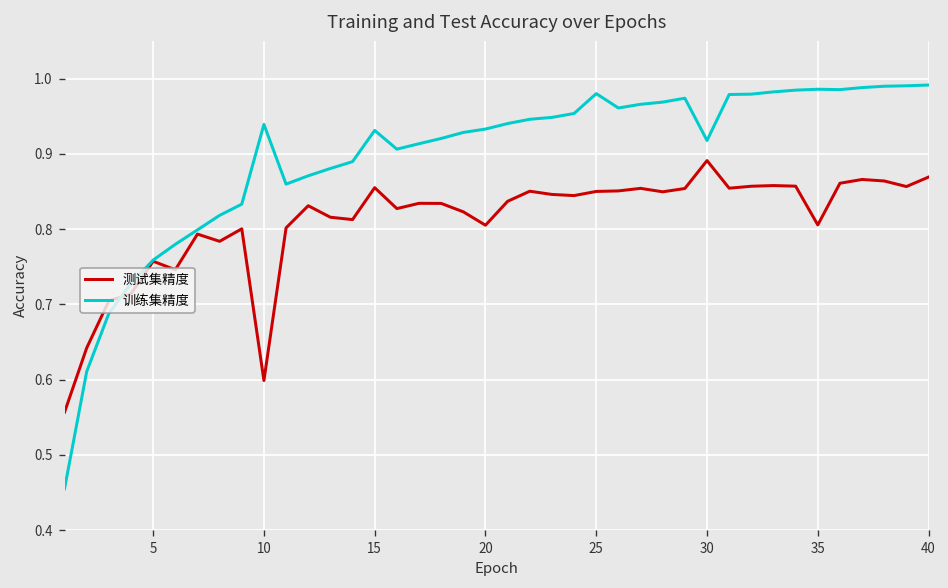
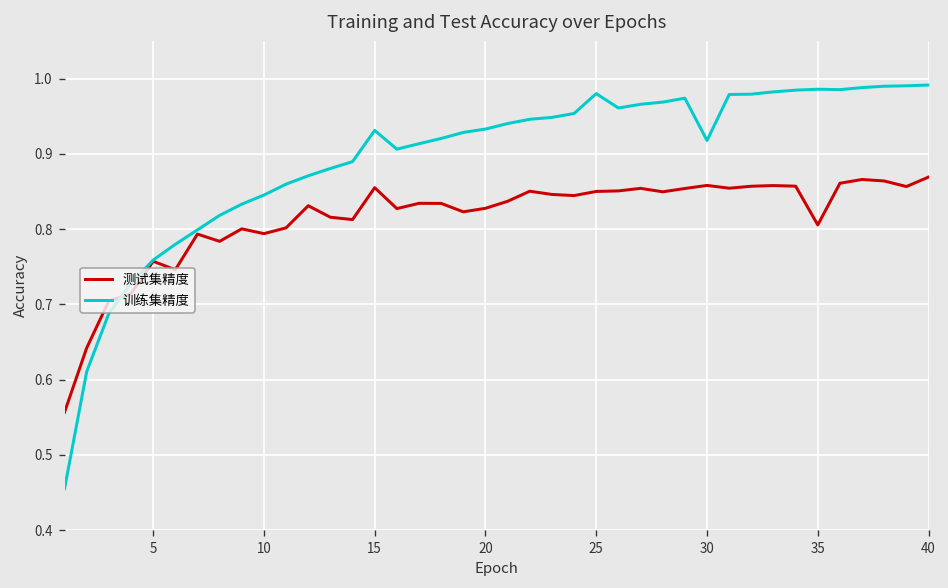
测试集精度, 10: 0.60 -> 0.79
训练集精度, 10: 0.94 -> 0.85
测试集精度, 20: 0.81 -> 0.83
测试集精度, 30: 0.89 -> 0.86
